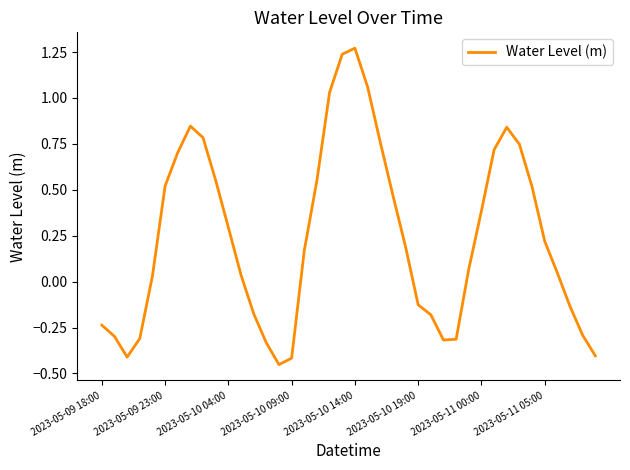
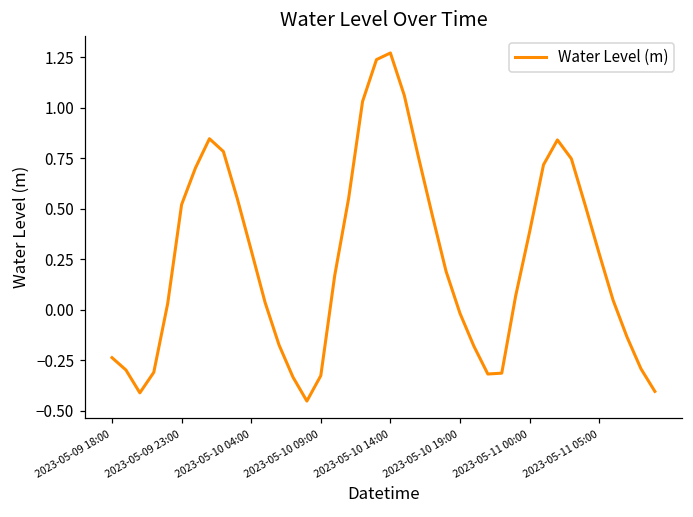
2023-05-10 09:00: -0.42 -> -0.33
2023-05-10 19:00: -0.13 -> -0.02
2023-05-11 05:00: 0.22 -> 0.28
